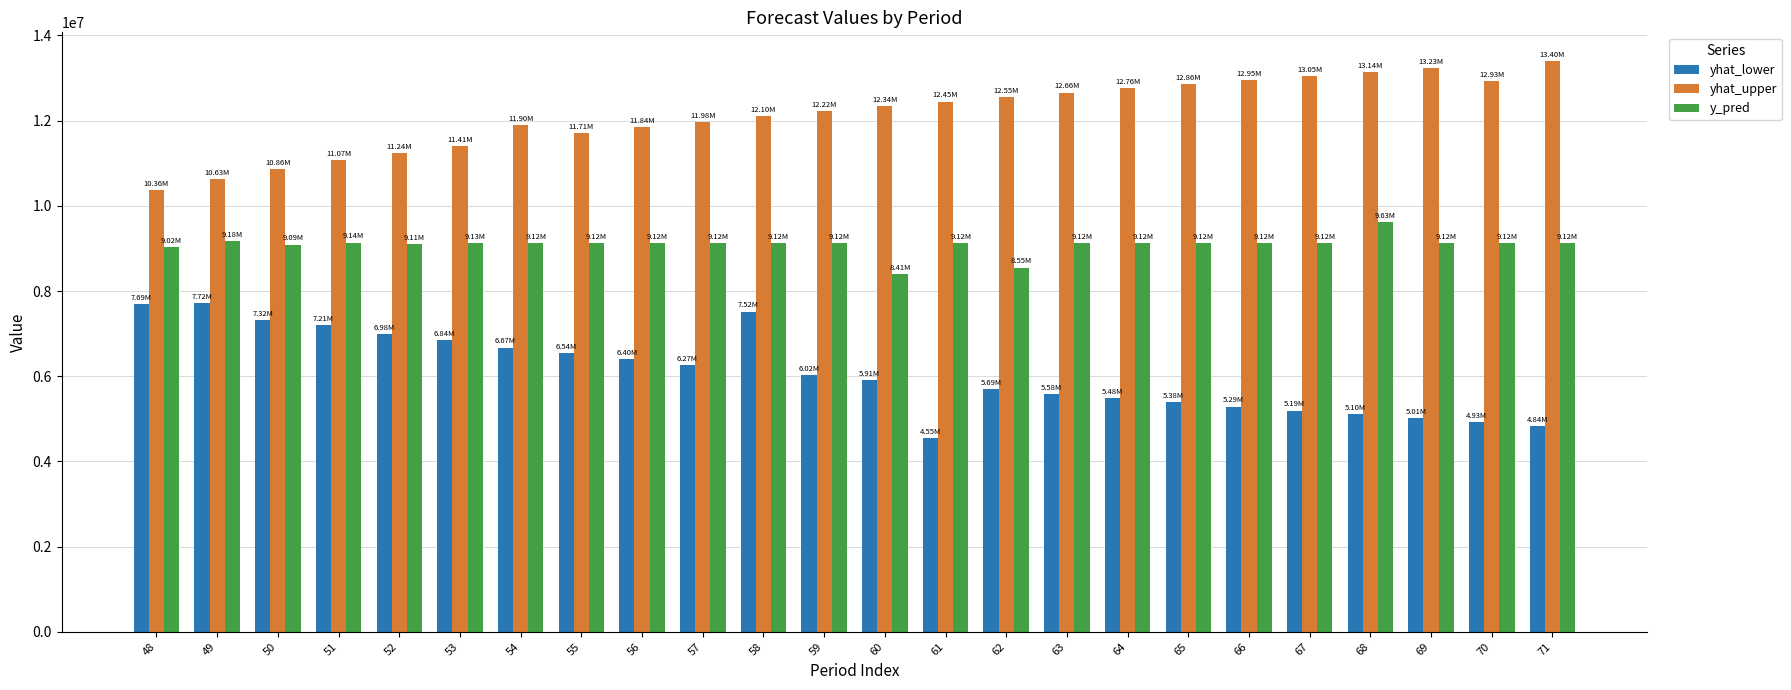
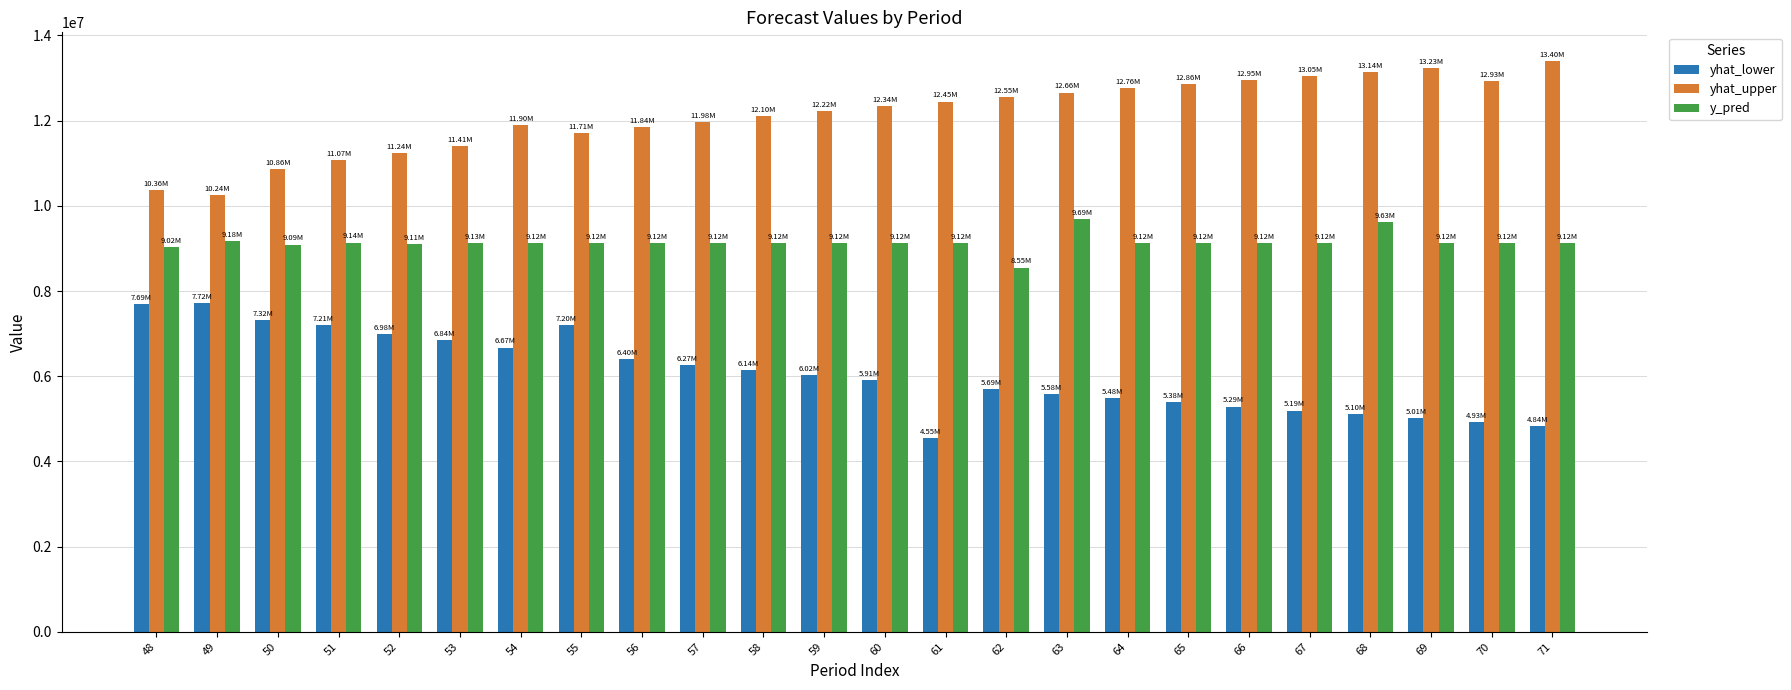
yhat_upper, 49: 10.63M -> 10.24M
yhat_lower, 55: 6.54M -> 7.20M
yhat_lower, 58: 7.52M -> 6.14M
y_pred, 60: 8.41M -> 9.12M
y_pred, 63: 9.12M -> 9.69M
